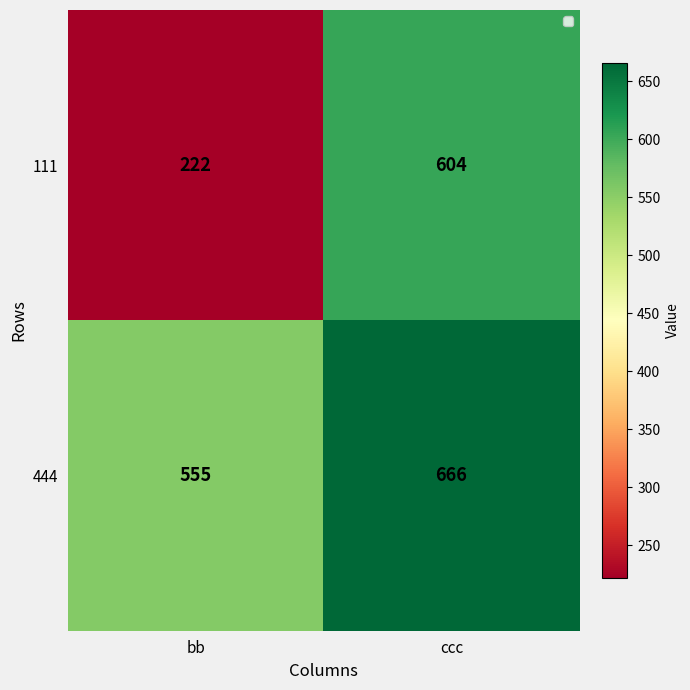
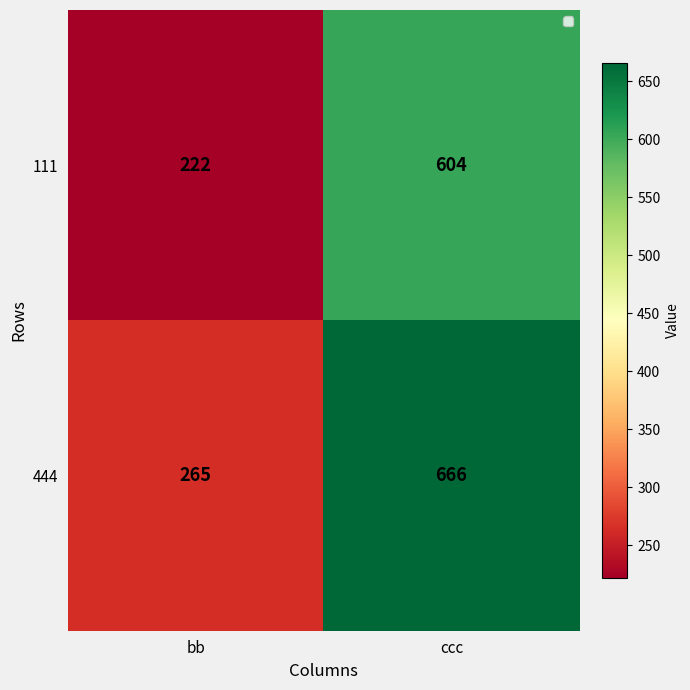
444, bb: 555 -> 265
